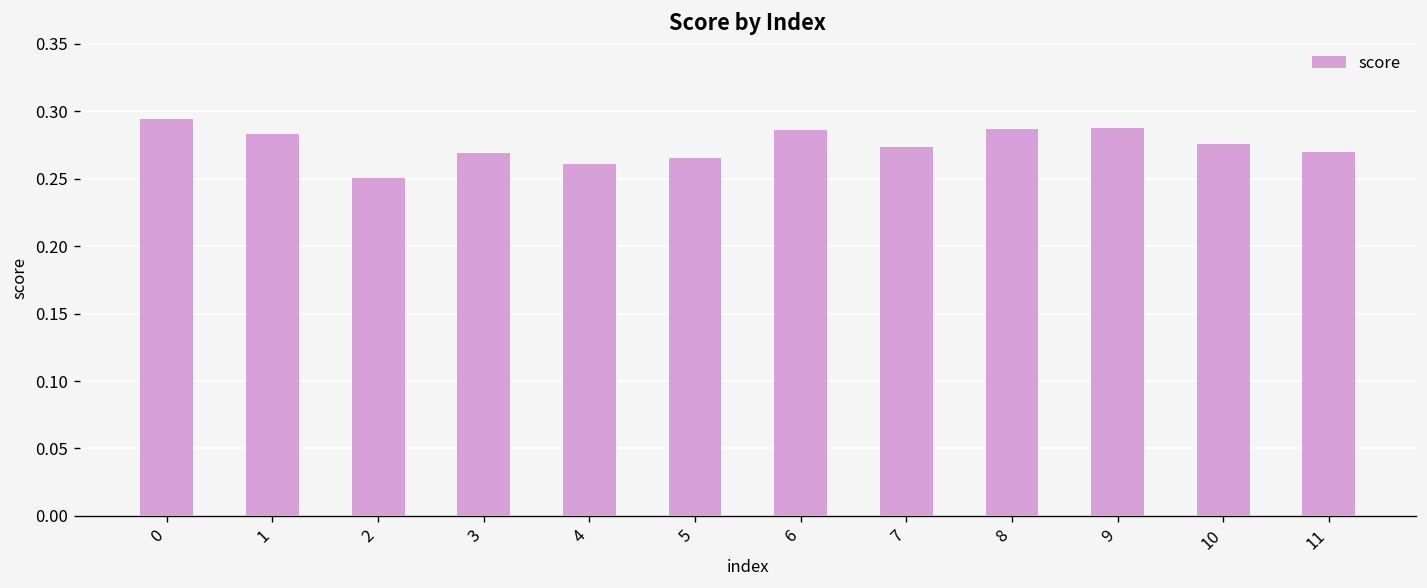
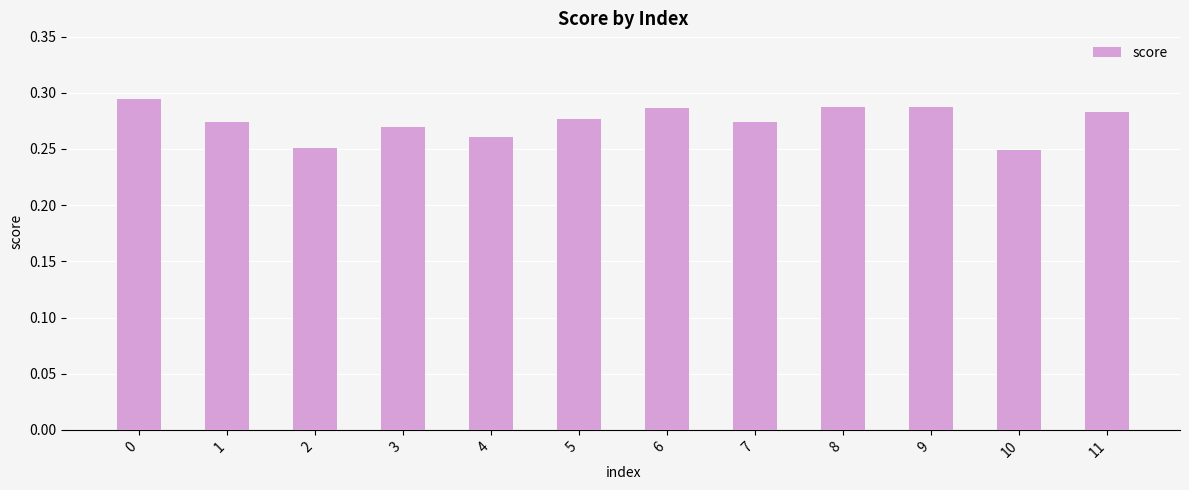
1: 0.283 -> 0.274
5: 0.265 -> 0.277
10: 0.276 -> 0.249
11: 0.270 -> 0.283
